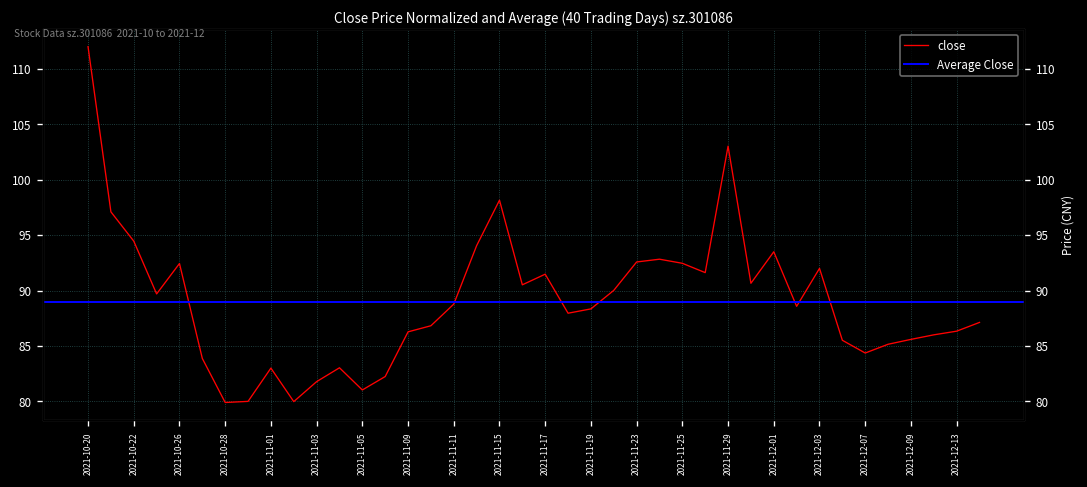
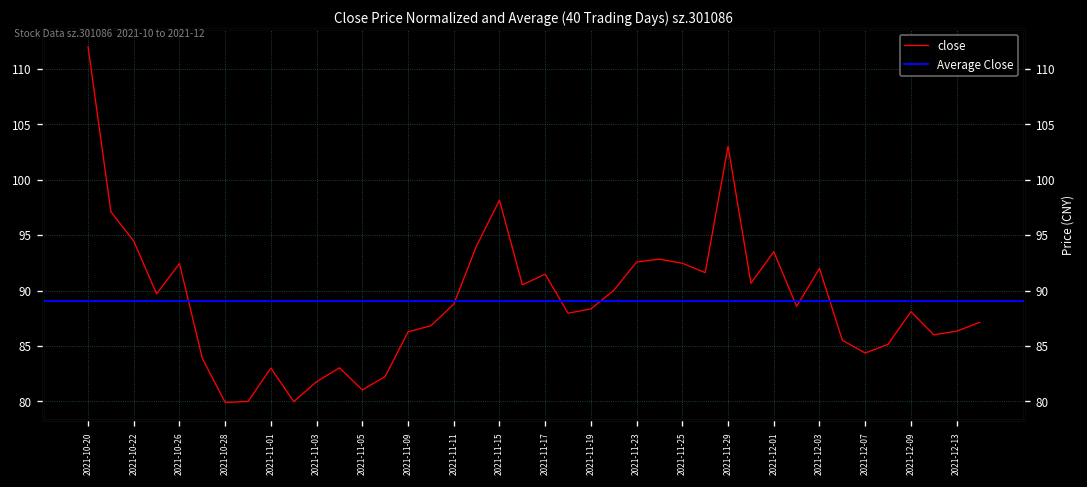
2021-12-09: 86 -> 88
